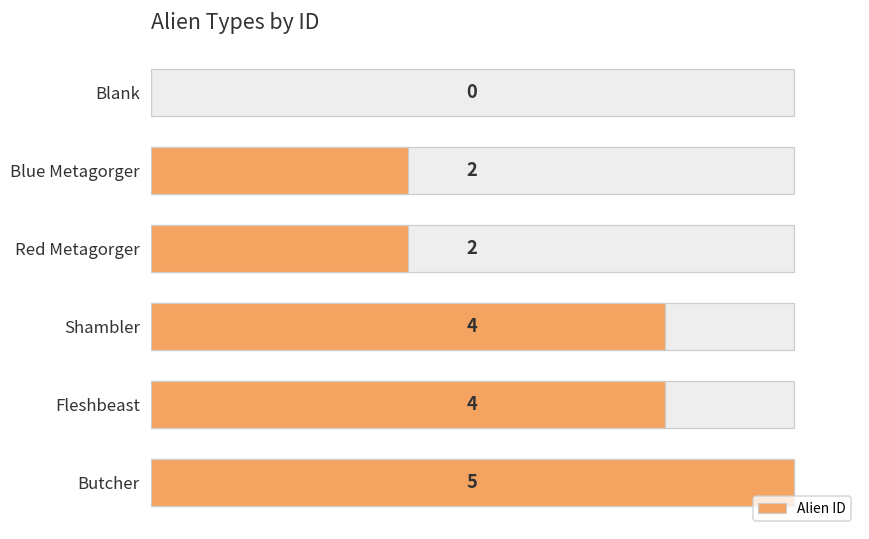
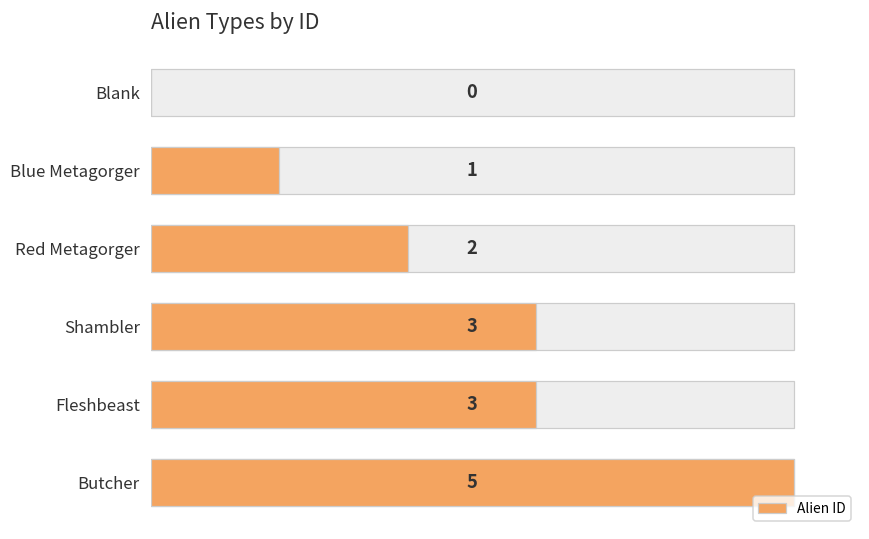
Alien ID, Blue Metagorger: 2 -> 1
Alien ID, Shambler: 4 -> 3
Alien ID, Fleshbeast: 4 -> 3
